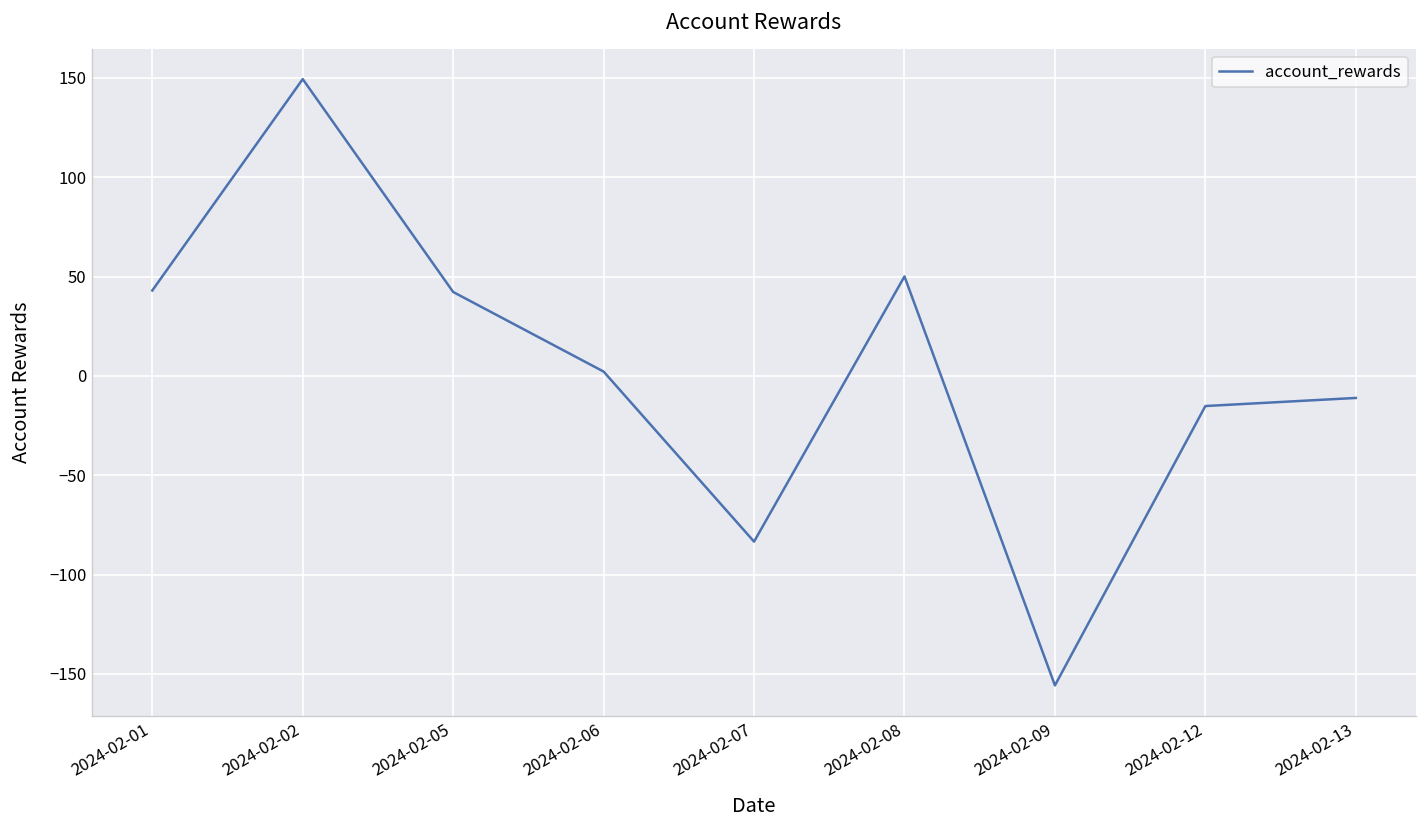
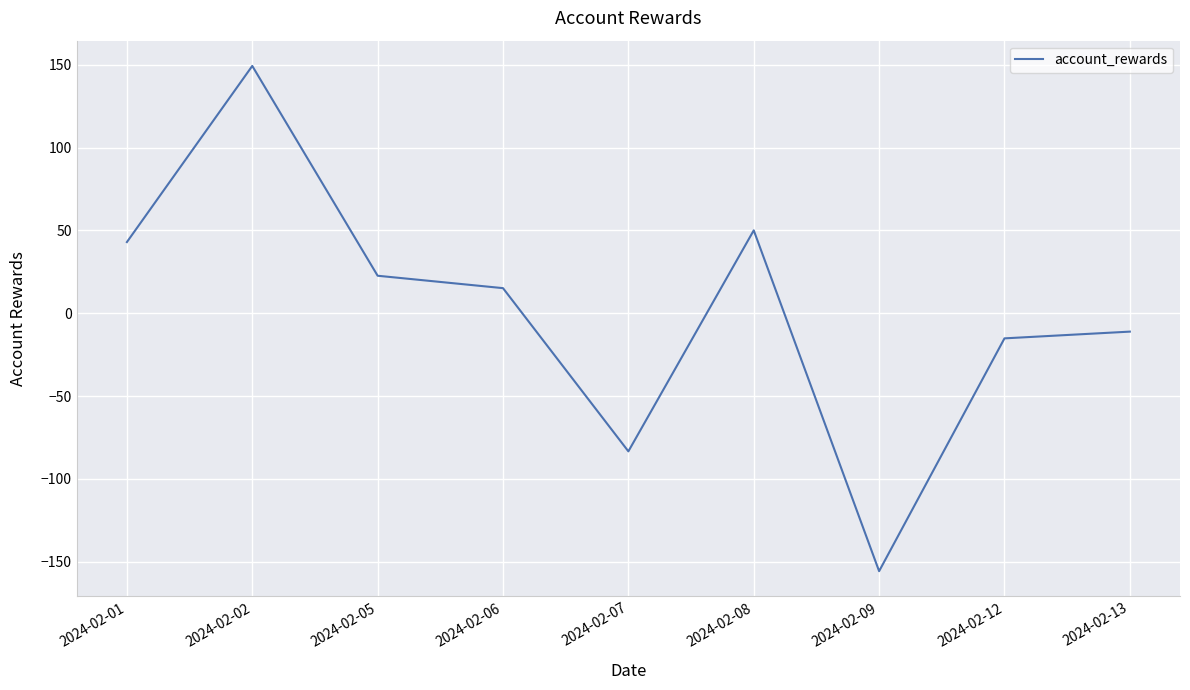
2024-02-05: 42 -> 23
2024-02-06: 2 -> 15
